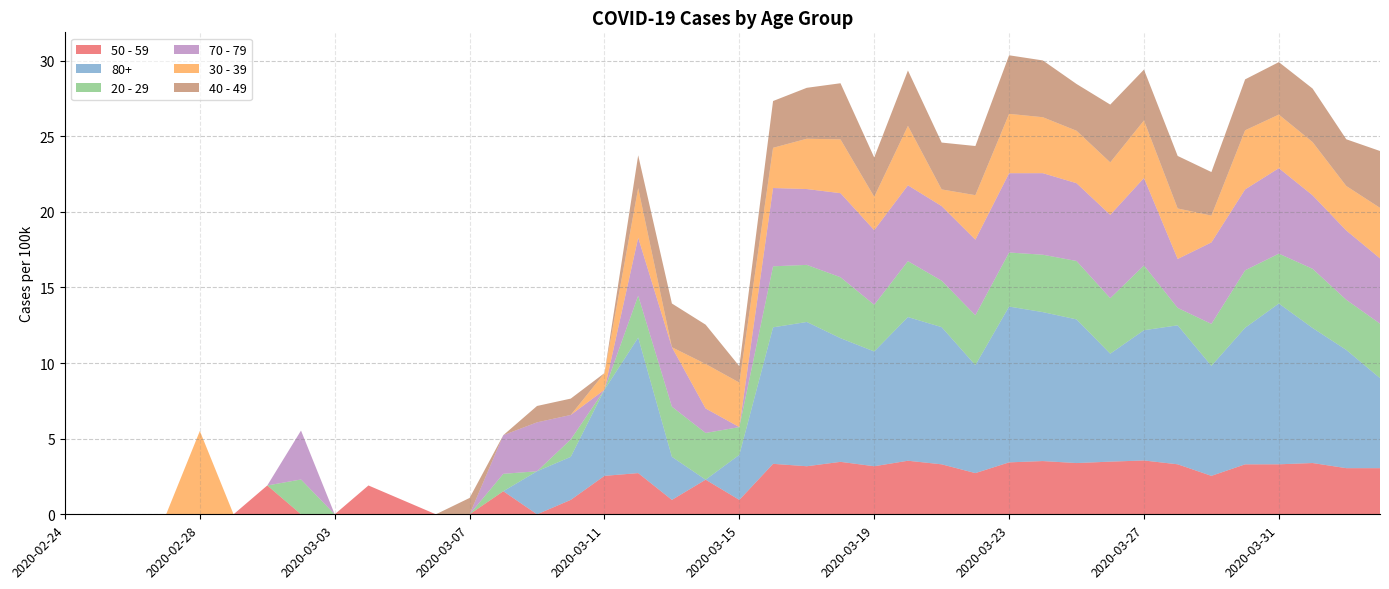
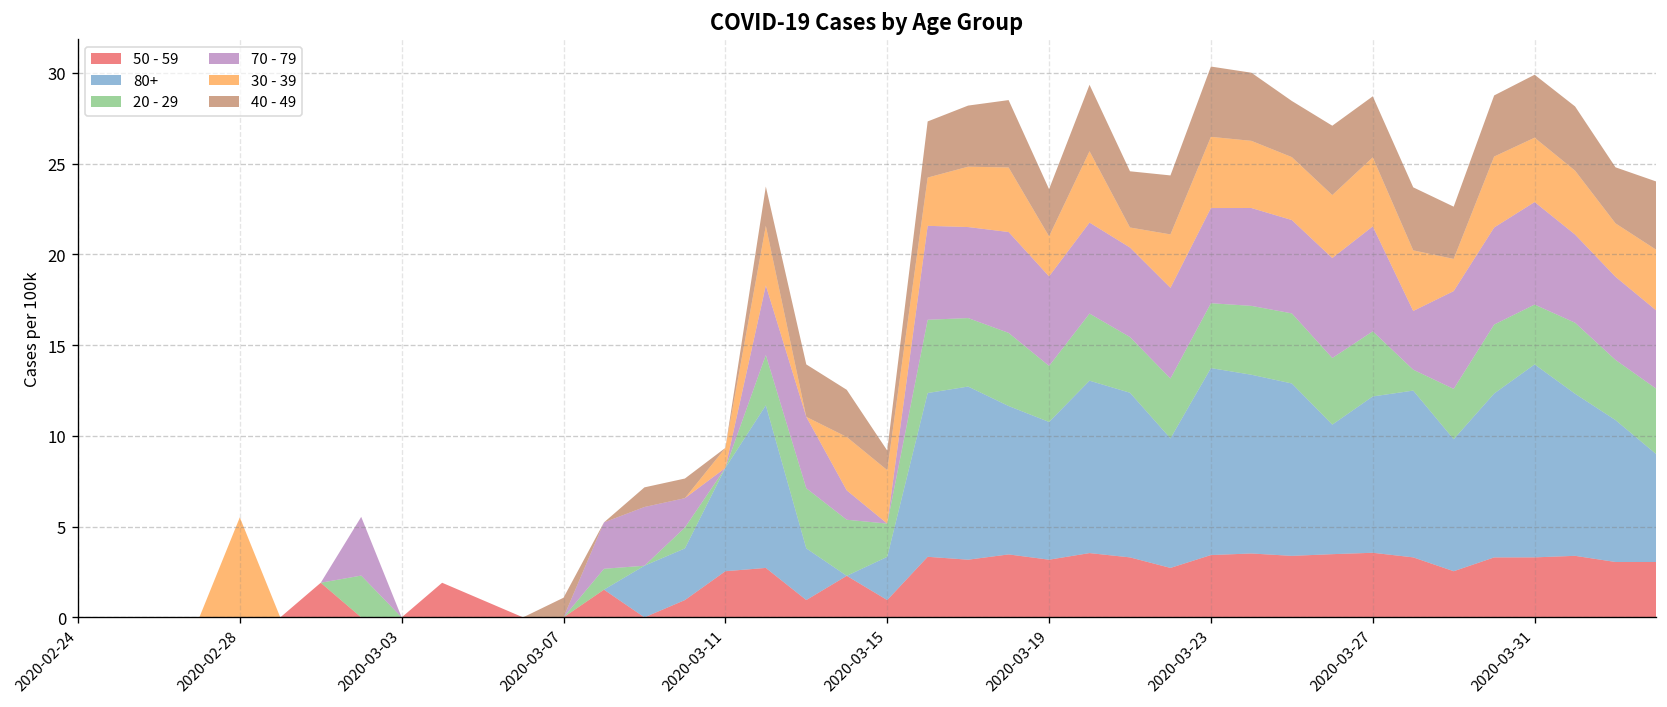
80+, 2020-03-15: 3.0 -> 2.4
20 - 29, 2020-03-27: 4.3 -> 3.6
